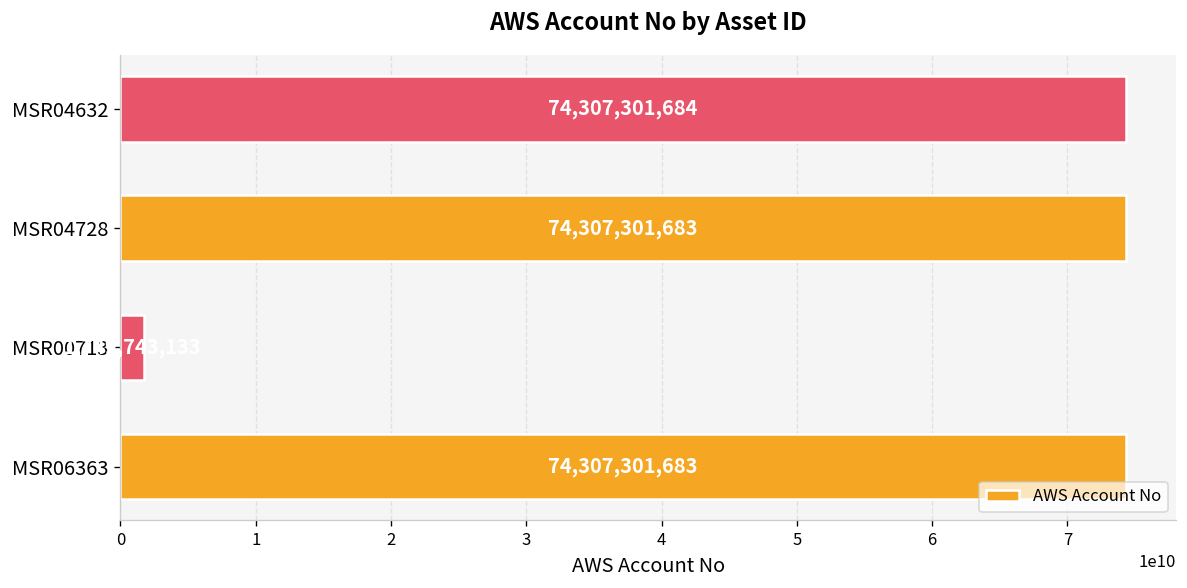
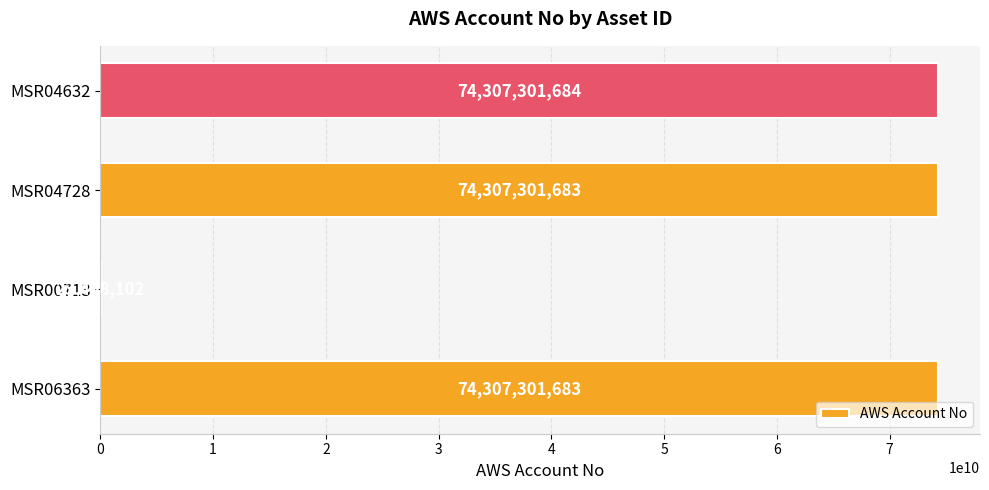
MSR00713: 1700000000 -> 0
